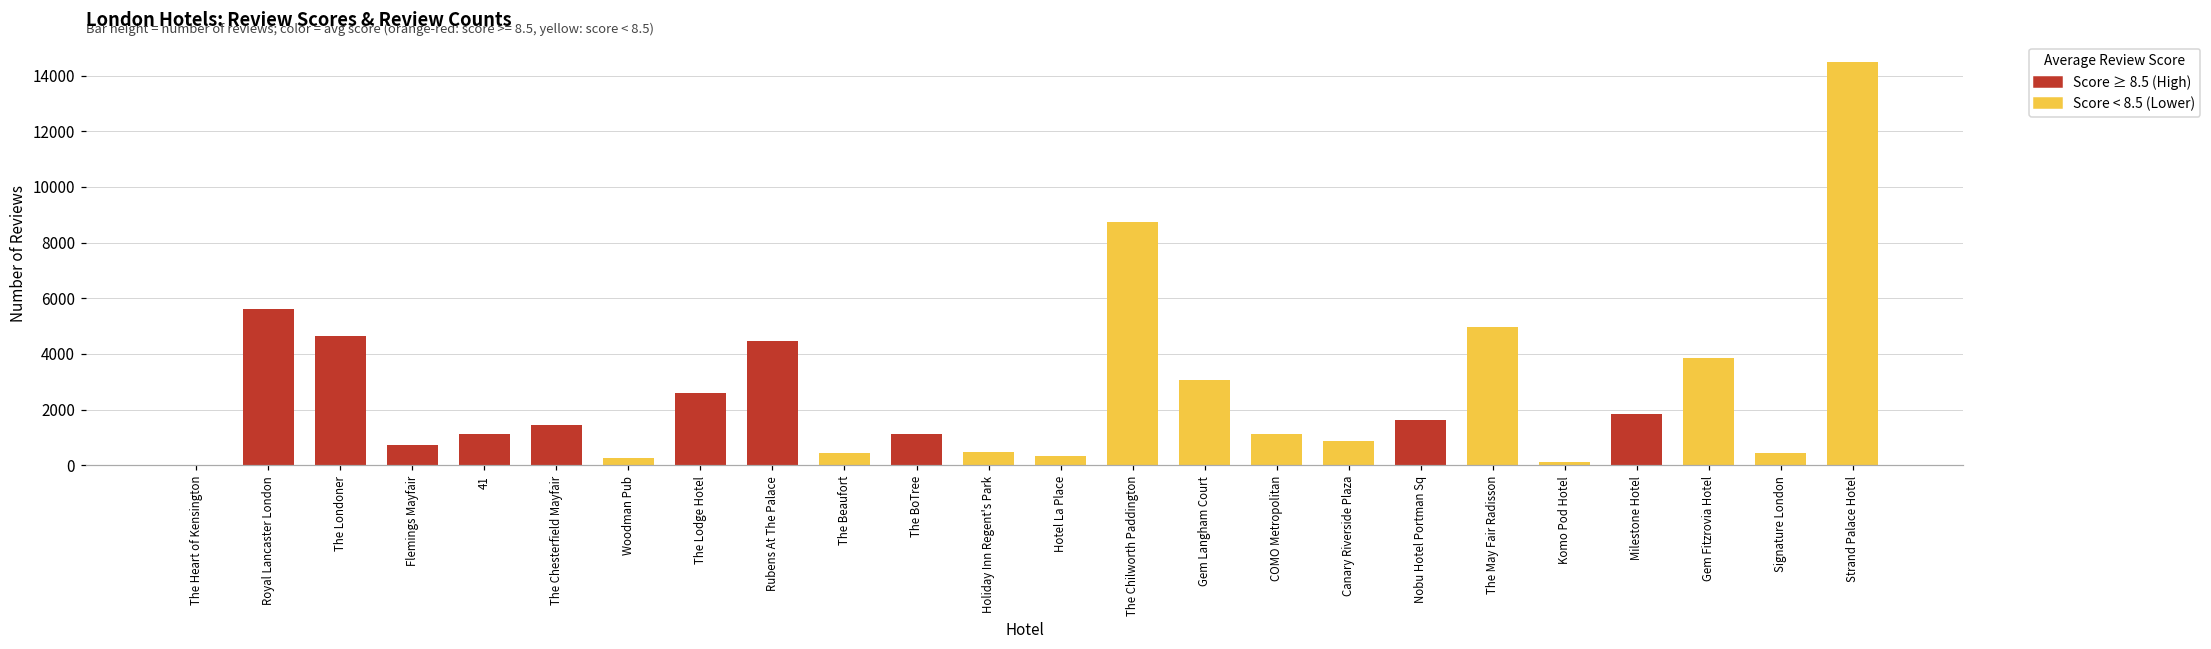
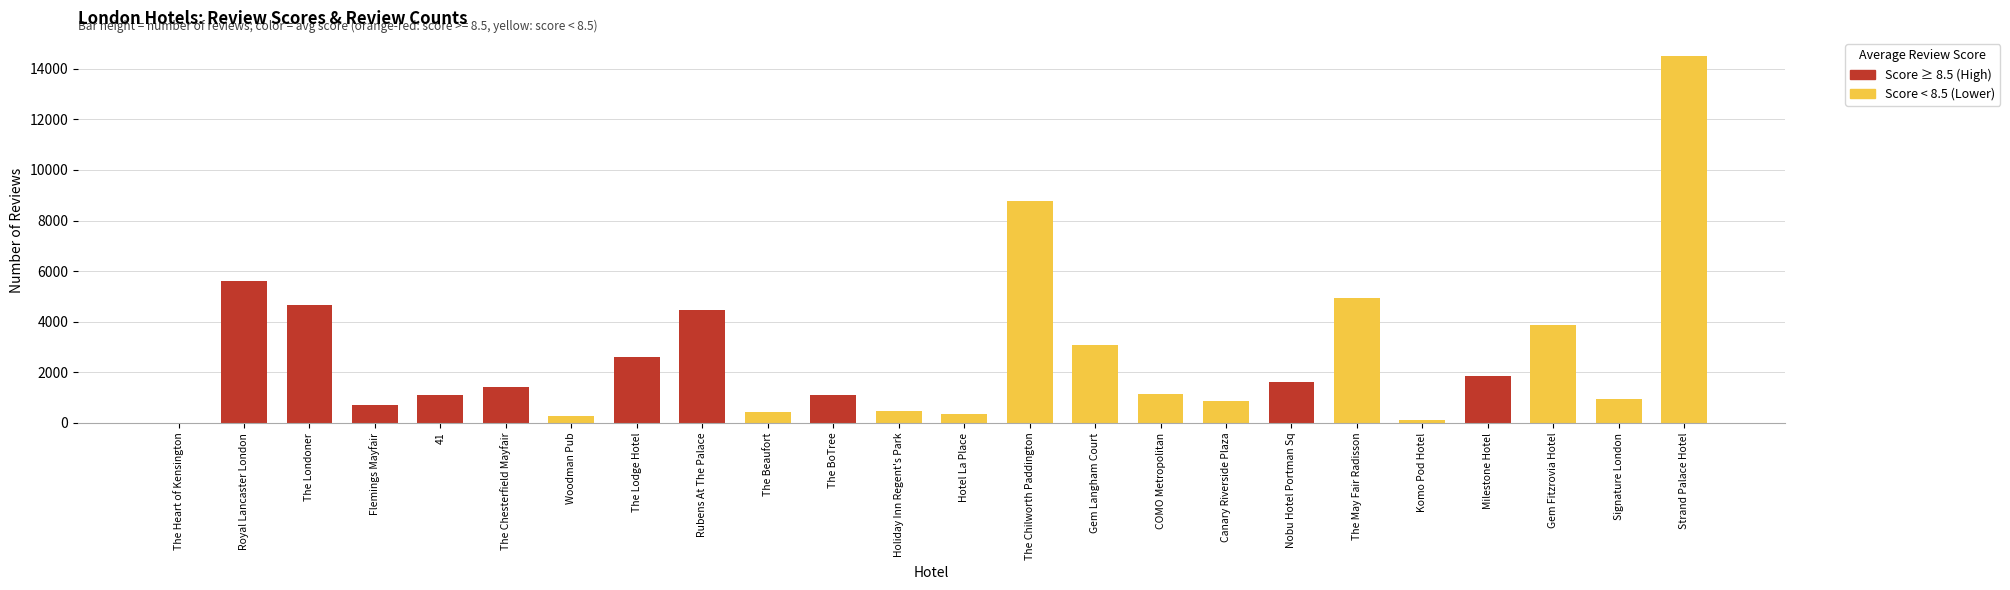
Signature London: 400 -> 900
